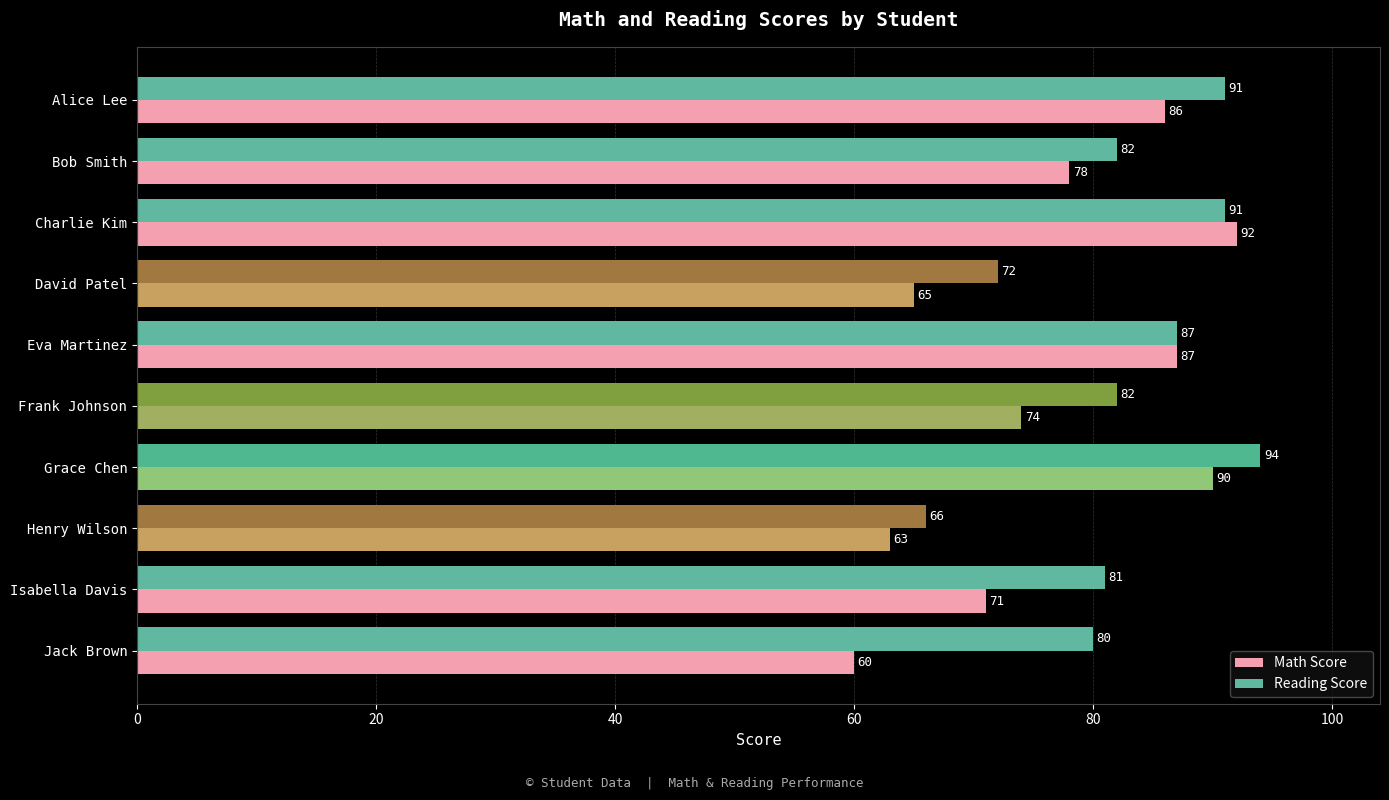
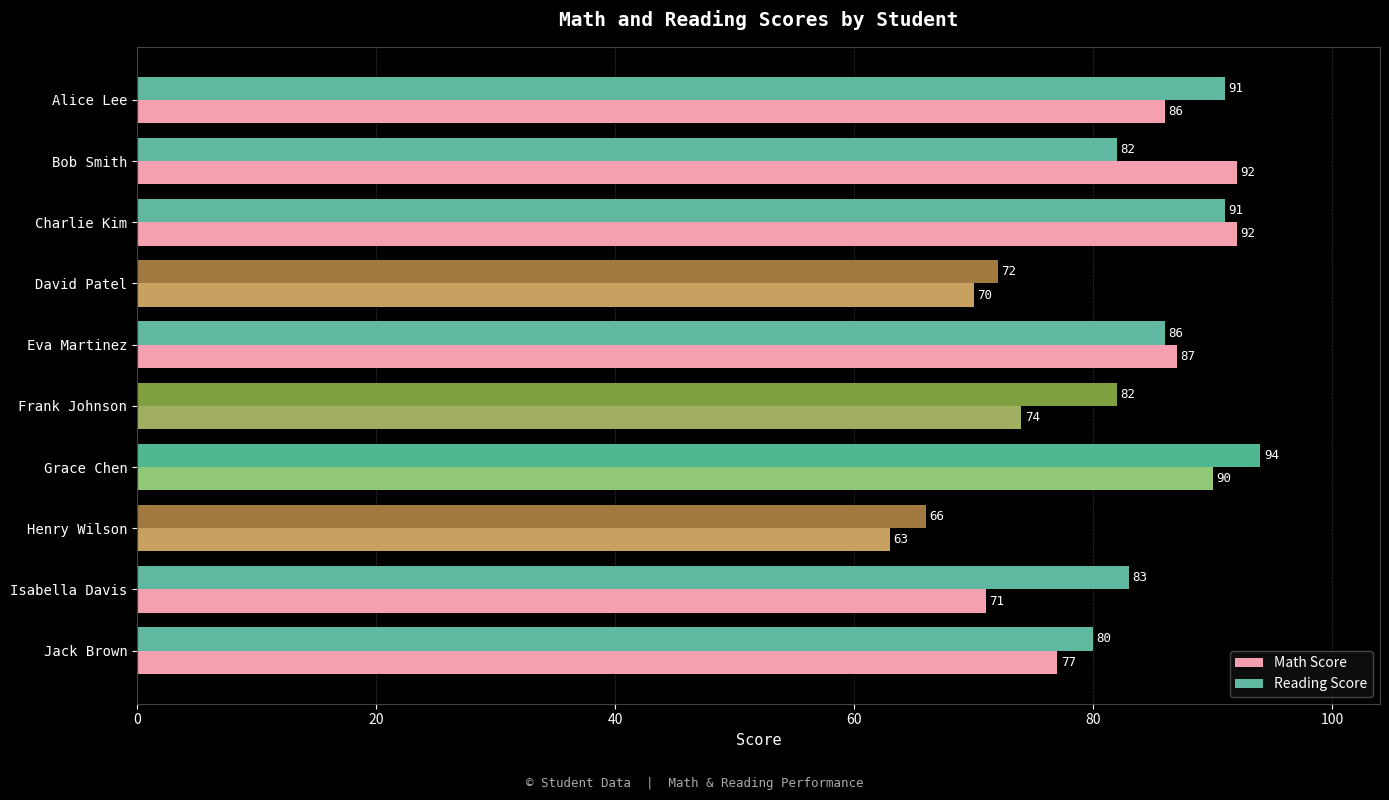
Math Score, Bob Smith: 78 -> 92
Math Score, David Patel: 65 -> 70
Reading Score, Eva Martinez: 87 -> 86
Reading Score, Isabella Davis: 81 -> 83
Math Score, Jack Brown: 60 -> 77
